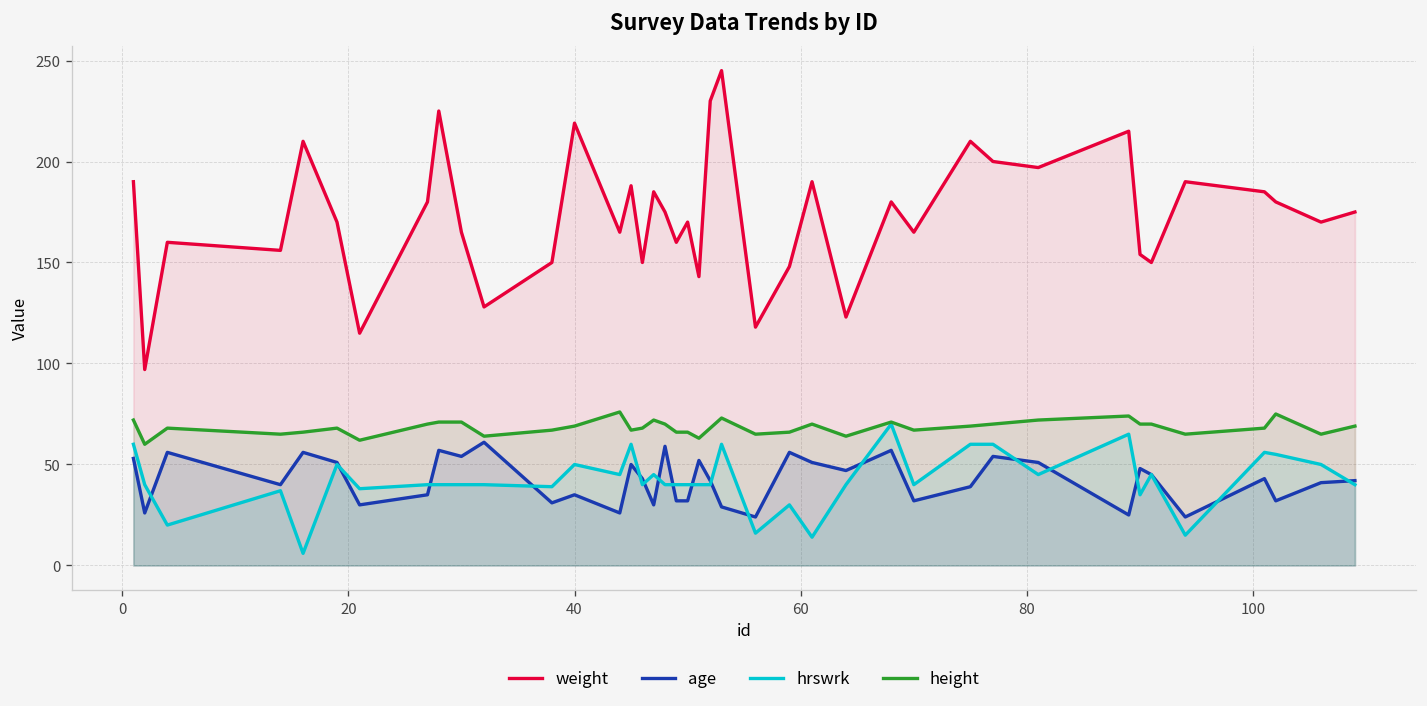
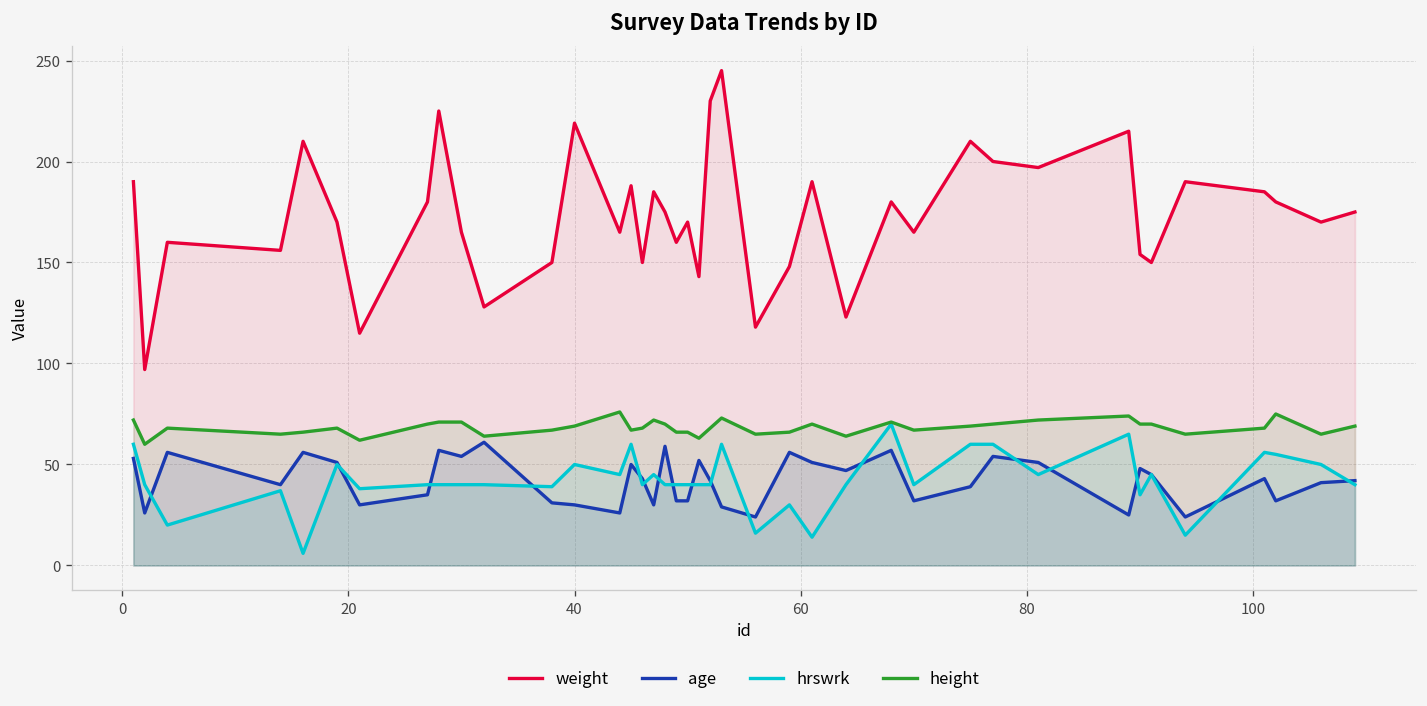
age, 40: 35 -> 30
